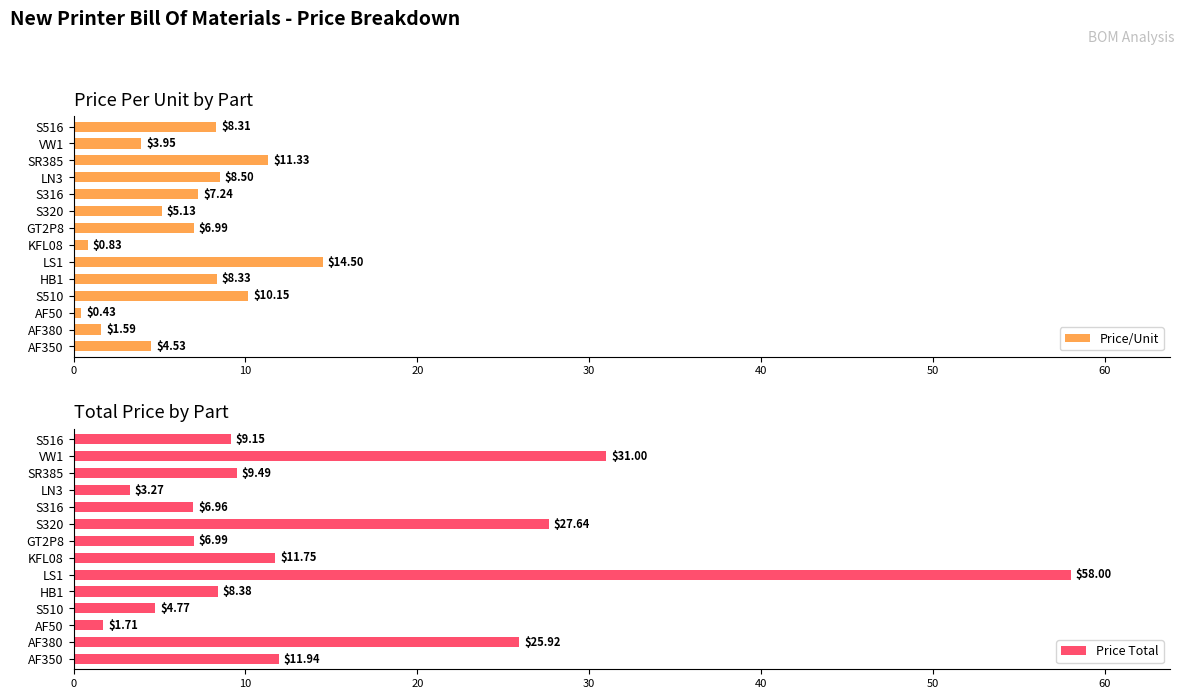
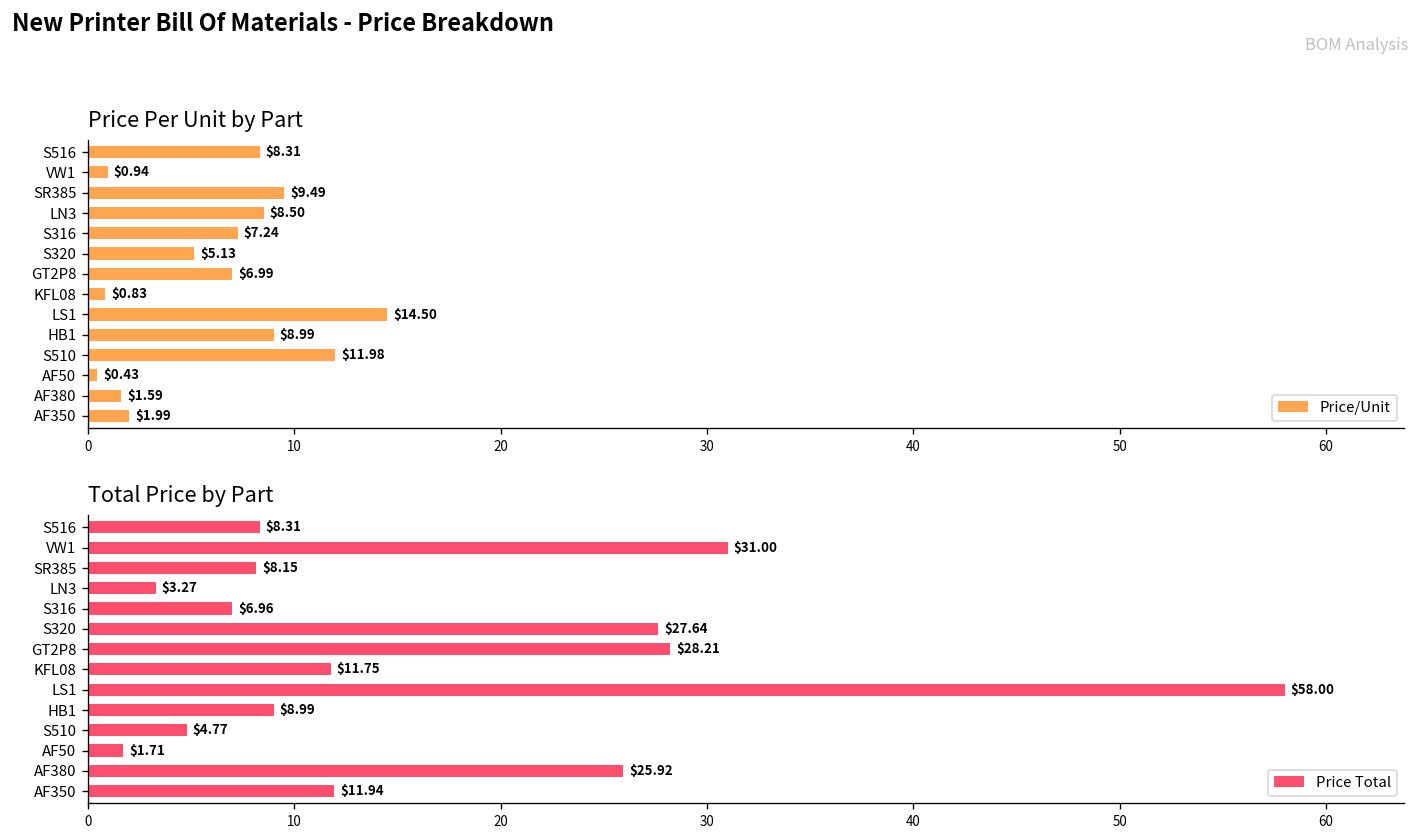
Price Per Unit by Part, VW1: $3.95 -> $0.94
Price Per Unit by Part, SR385: $11.33 -> $9.49
Price Per Unit by Part, HB1: $8.33 -> $8.99
Price Per Unit by Part, S510: $10.15 -> $11.98
Price Per Unit by Part, AF350: $4.53 -> $1.99
Total Price by Part, S516: $9.15 -> $8.31
Total Price by Part, SR385: $9.49 -> $8.15
Total Price by Part, GT2P8: $6.99 -> $28.21
Total Price by Part, HB1: $8.38 -> $8.99
